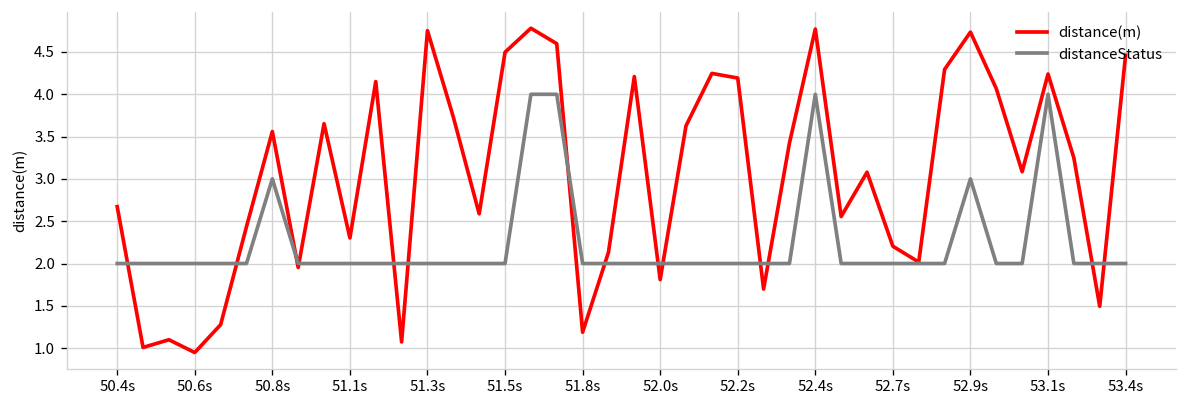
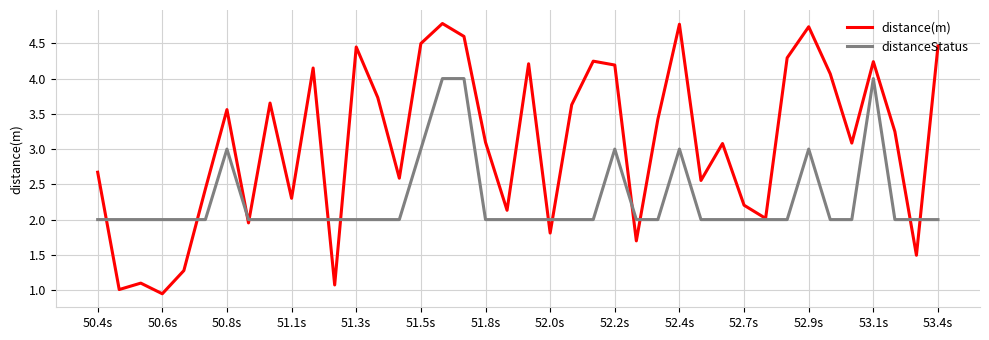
distance(m), 51.3s: 4.8 -> 4.4
distanceStatus, 51.5s: 2 -> 3
distance(m), 51.8s: 1.2 -> 3.1
distanceStatus, 52.2s: 2 -> 3
distanceStatus, 52.4s: 4 -> 3
